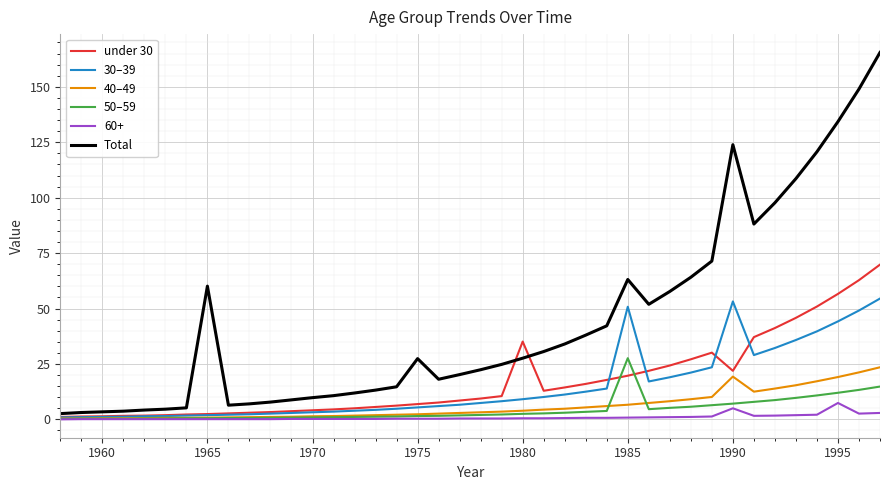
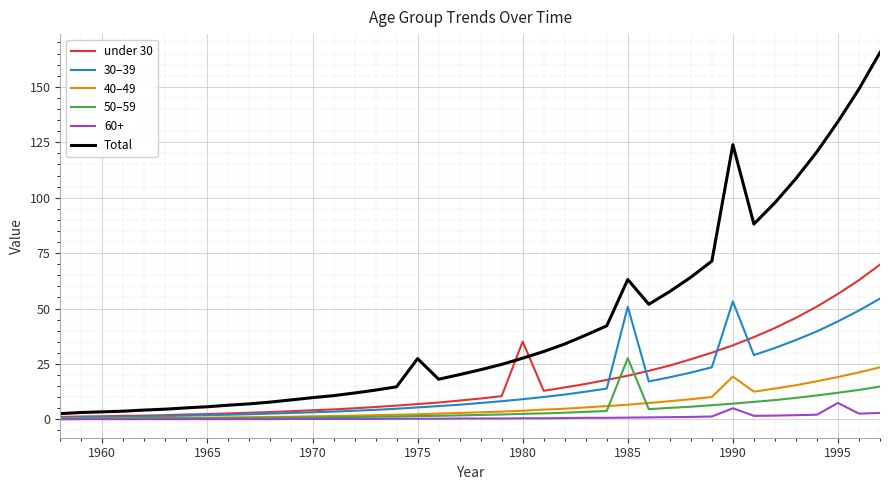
Total, 1965: 60 -> 6
under 30, 1990: 22 -> 33
